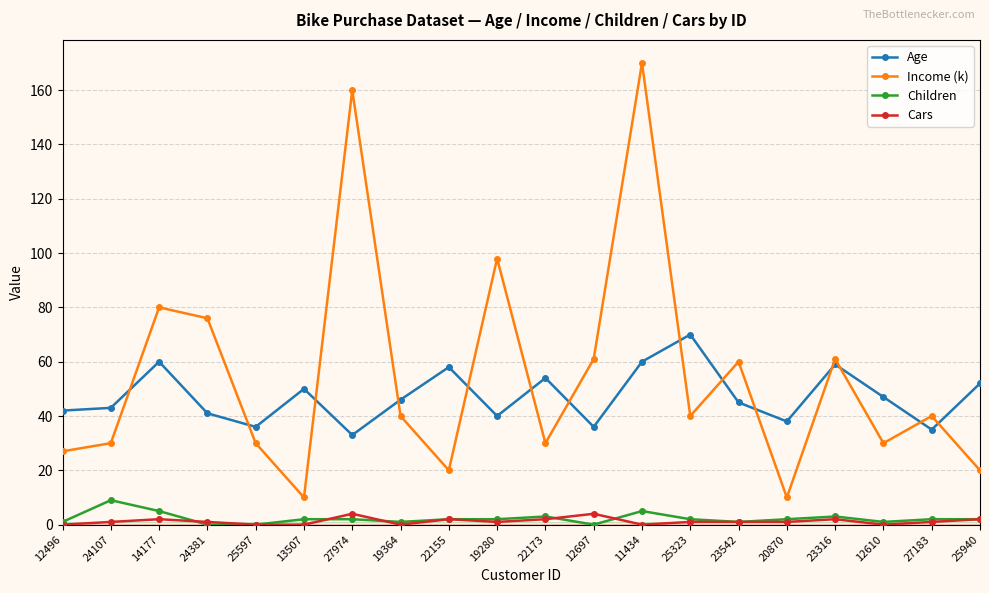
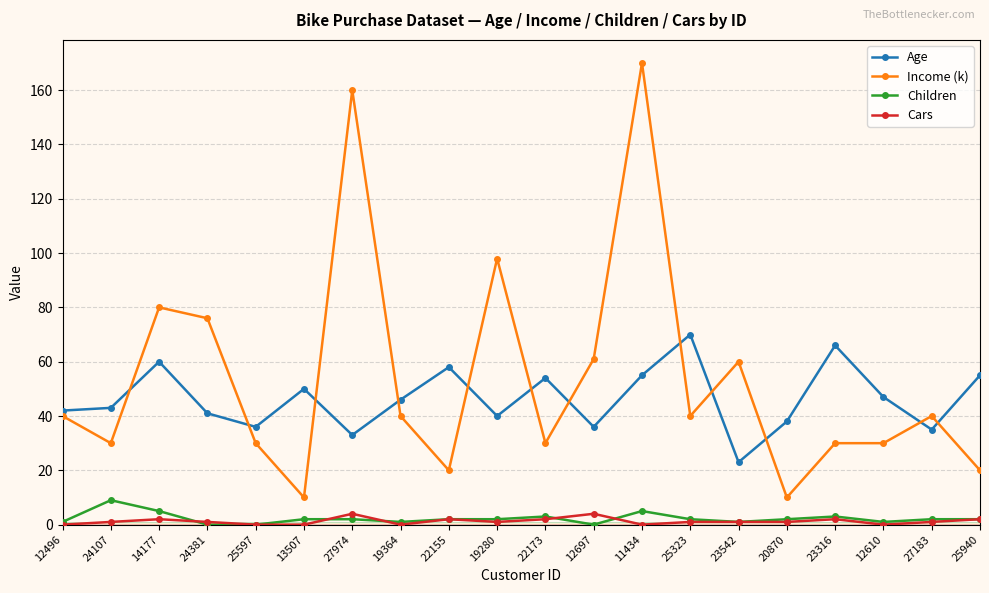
Income (k), 12496: 27 -> 40
Age, 11434: 60 -> 55
Age, 23542: 45 -> 23
Age, 23316: 59 -> 66
Income (k), 23316: 61 -> 30
Age, 25940: 52 -> 55
